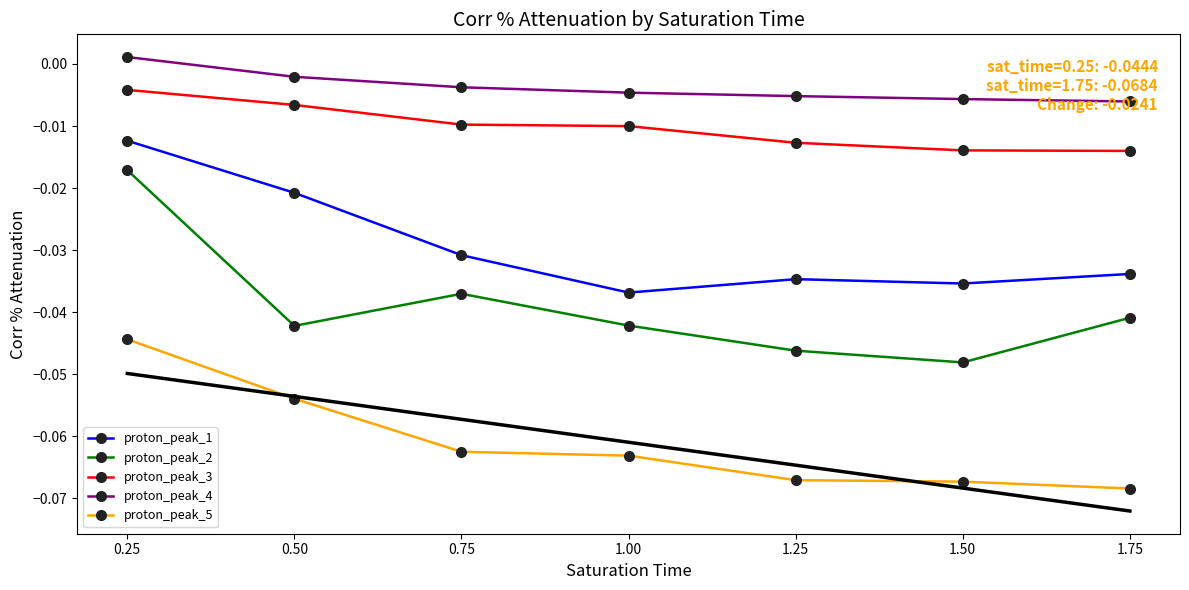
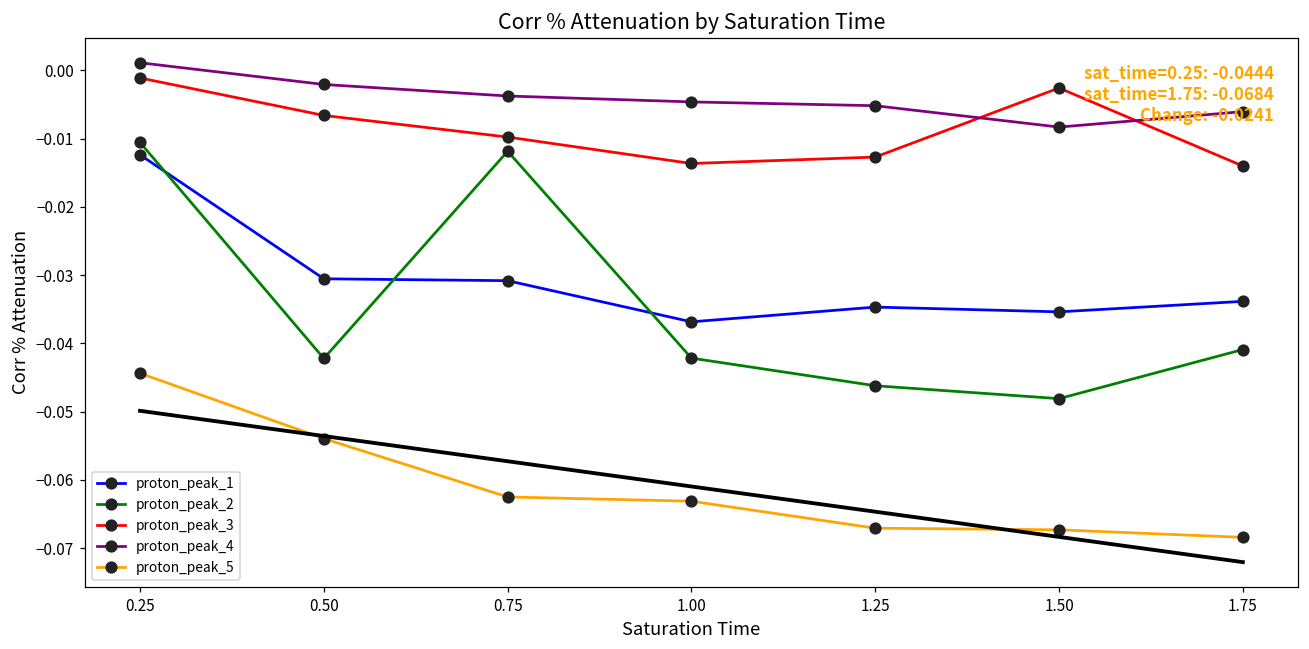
proton_peak_2, 0.25: -0.017 -> -0.011
proton_peak_3, 0.25: -0.004 -> -0.001
proton_peak_1, 0.50: -0.021 -> -0.031
proton_peak_2, 0.75: -0.037 -> -0.012
proton_peak_3, 1.00: -0.010 -> -0.014
proton_peak_3, 1.50: -0.014 -> -0.003
proton_peak_4, 1.50: -0.006 -> -0.008
